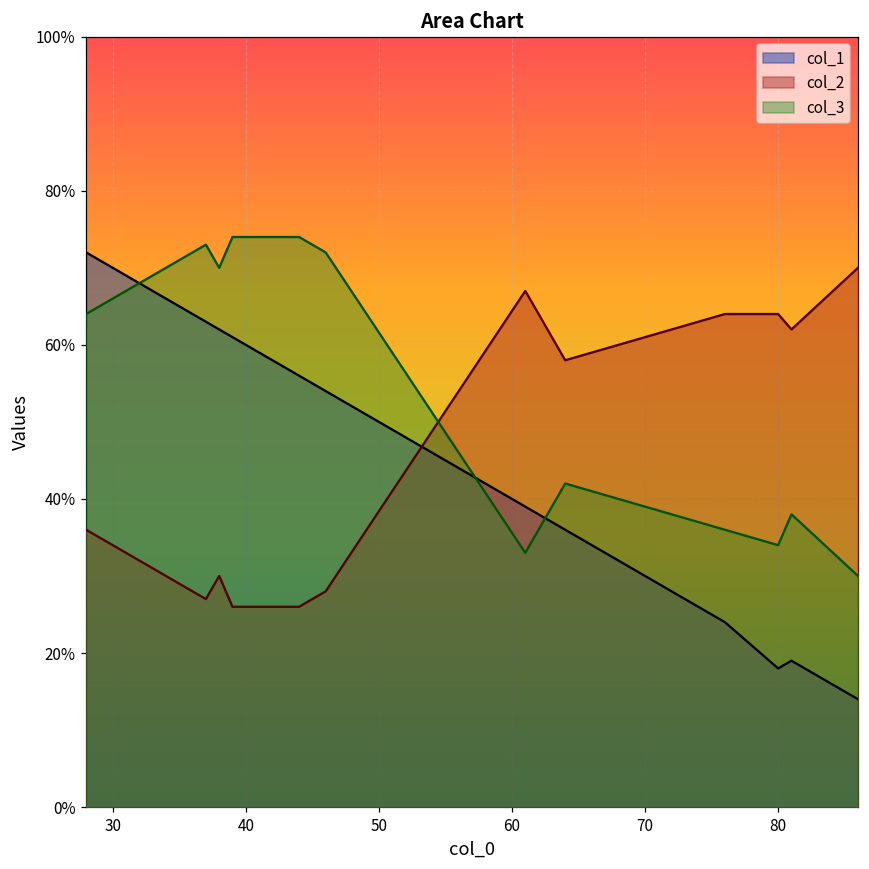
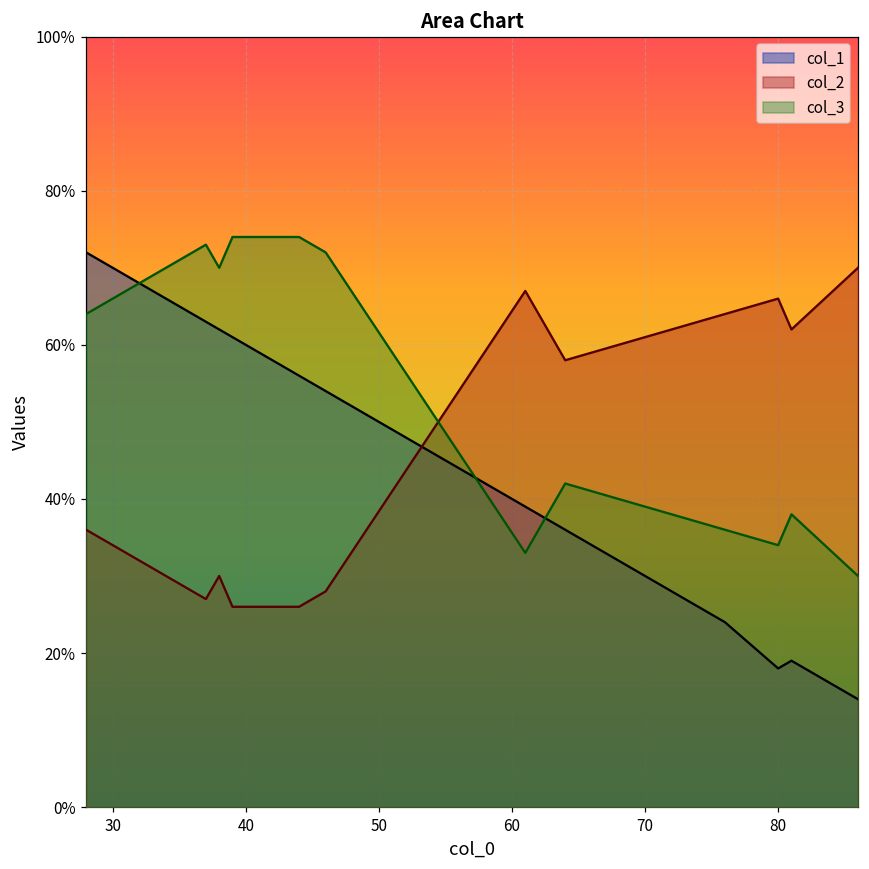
col_2, 80: 64% -> 66%
